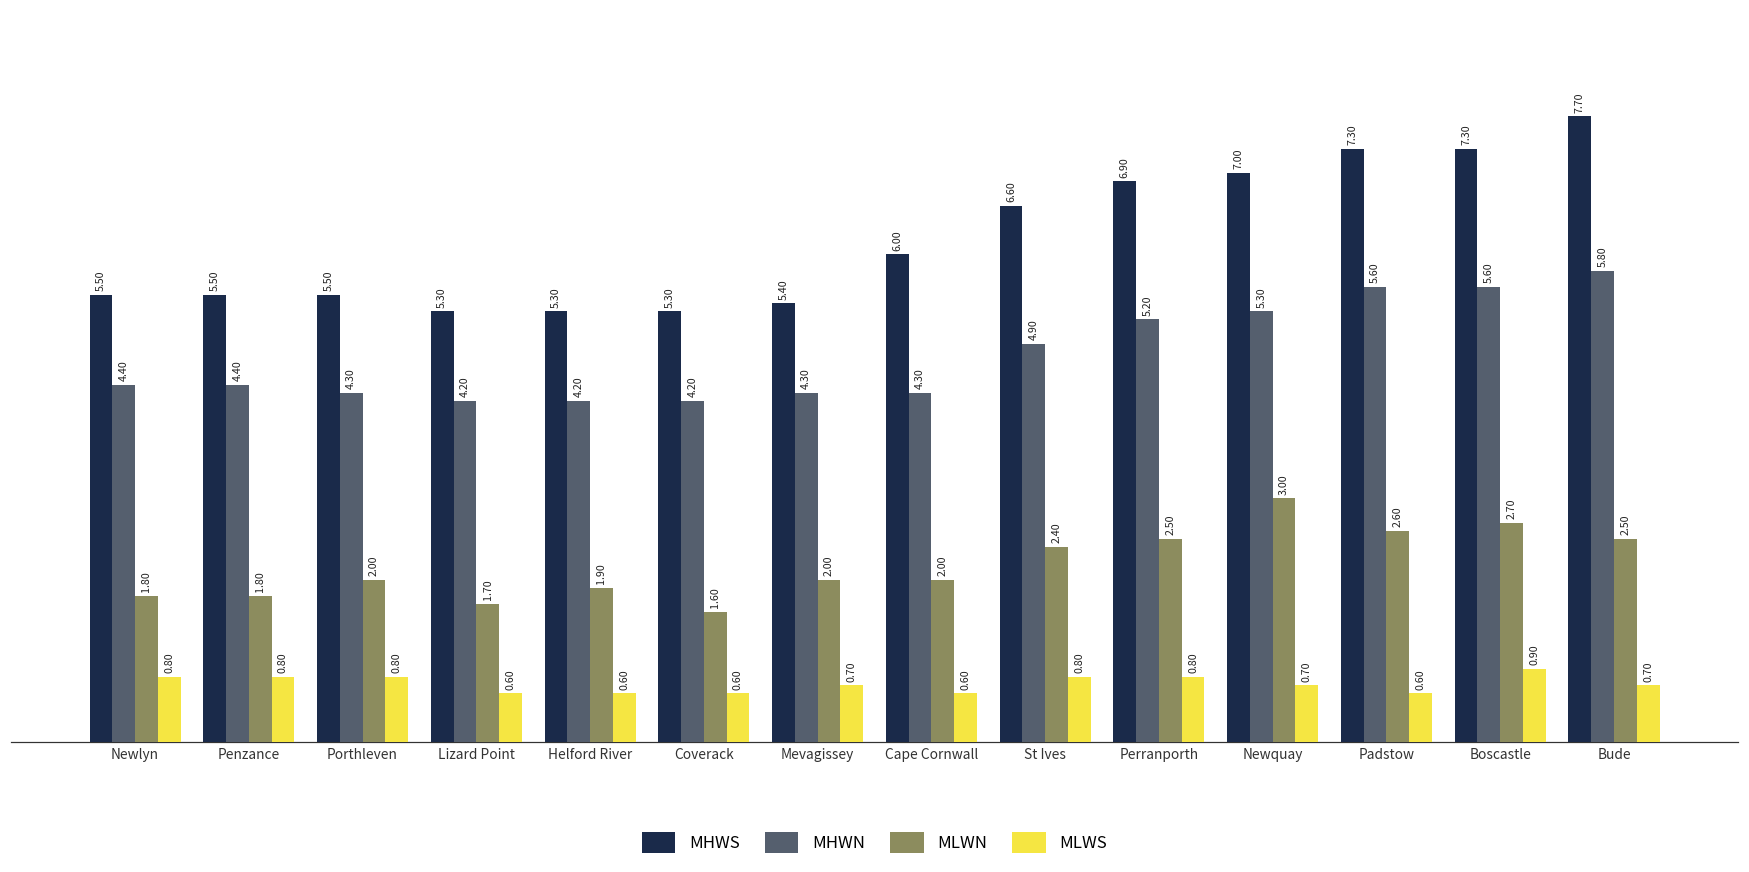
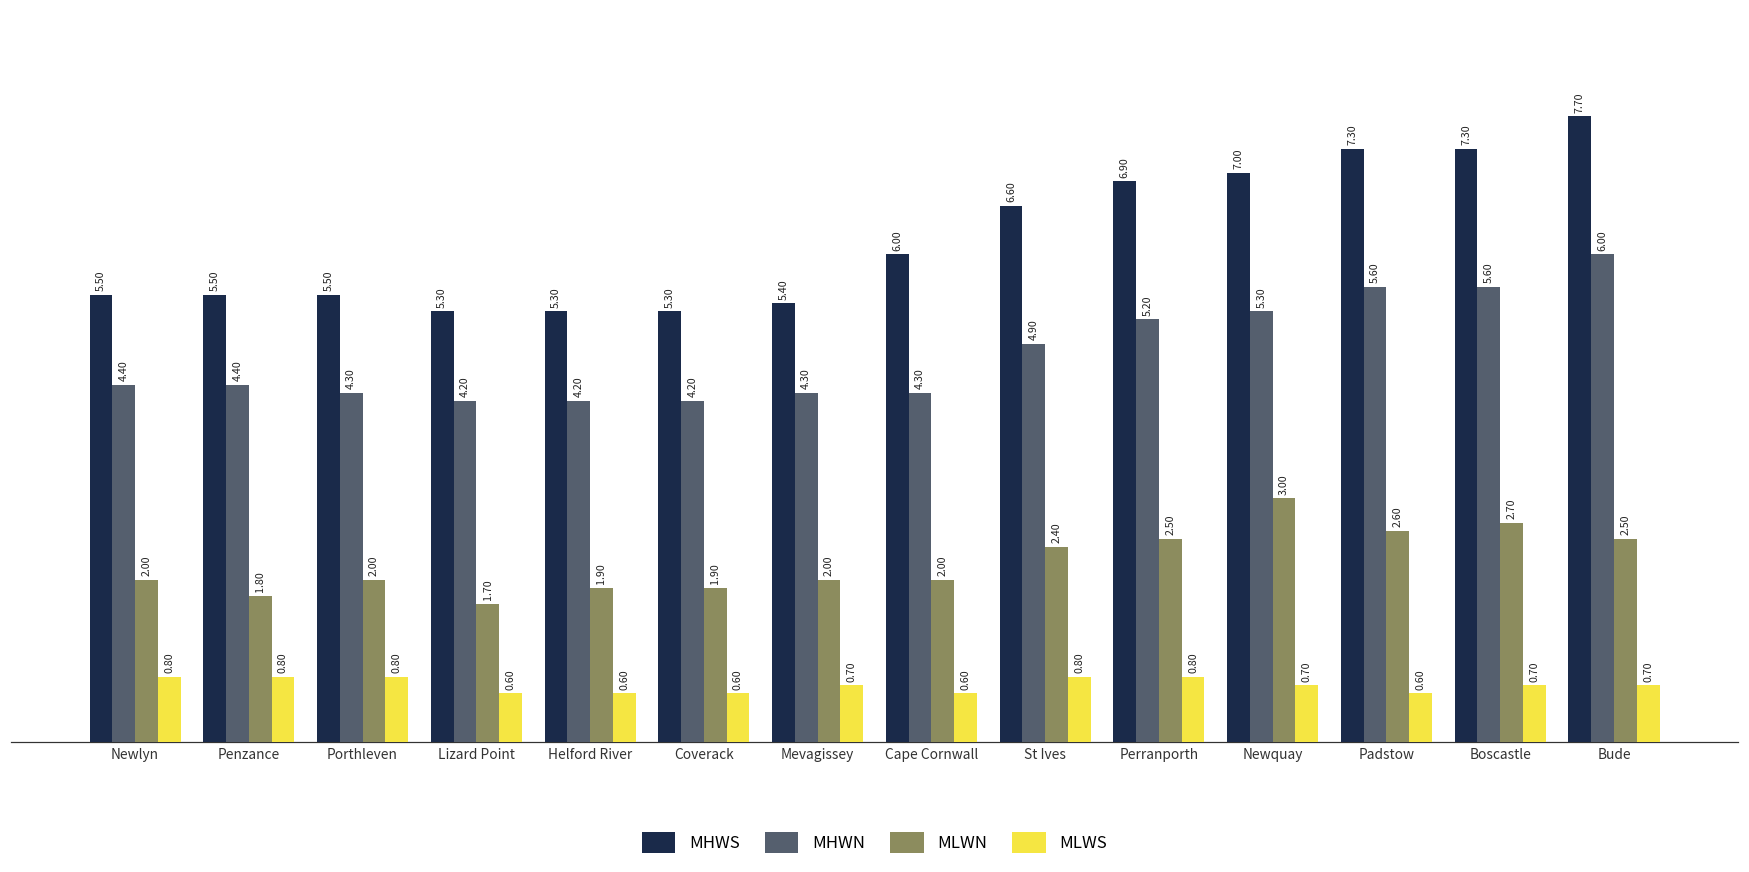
MLWN, Newlyn: 1.80 -> 2.00
MLWN, Coverack: 1.60 -> 1.90
MLWS, Boscastle: 0.90 -> 0.70
MHWN, Bude: 5.80 -> 6.00
